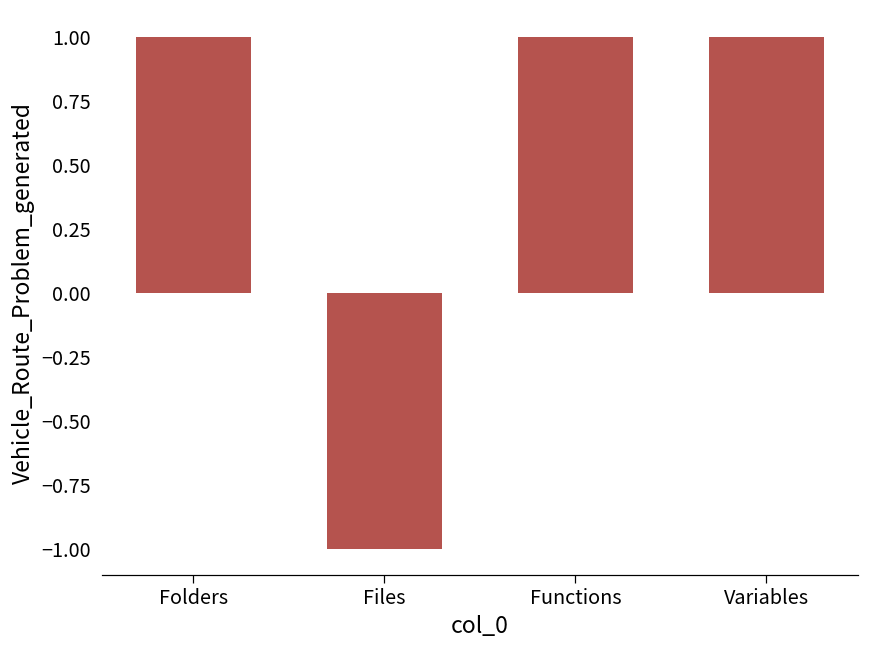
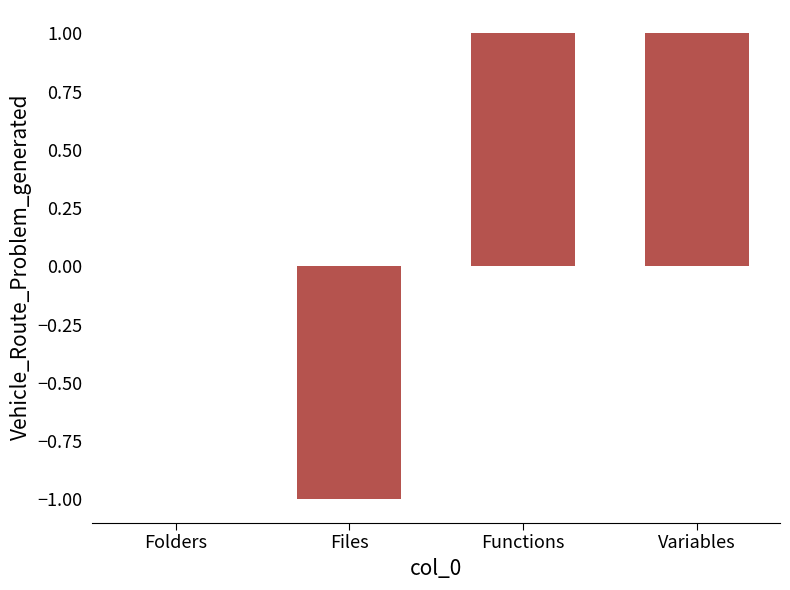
Folders: 1 -> 0
